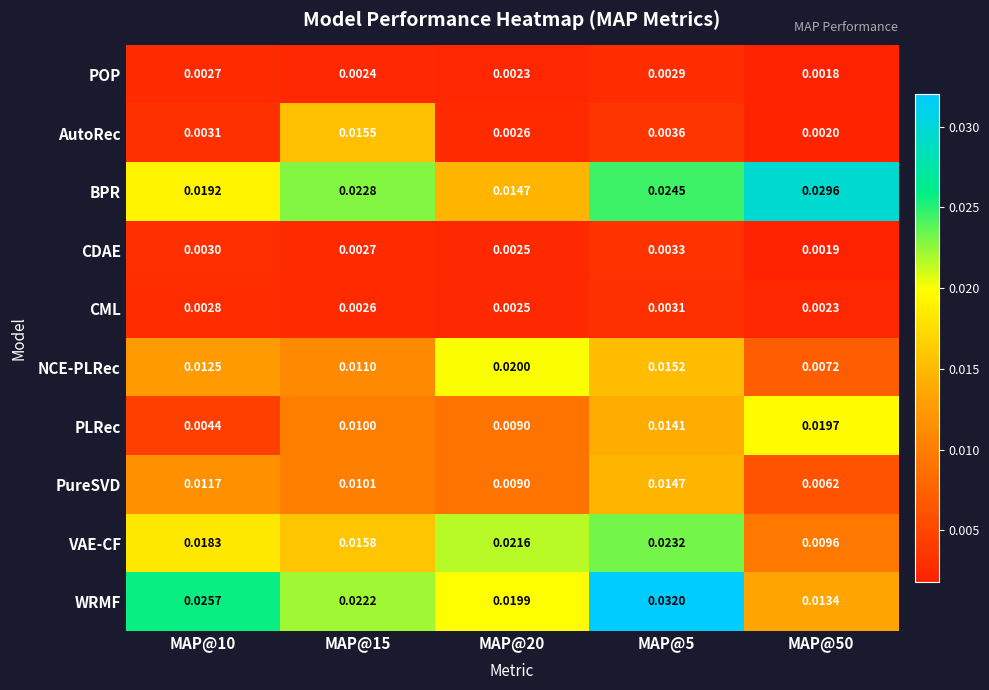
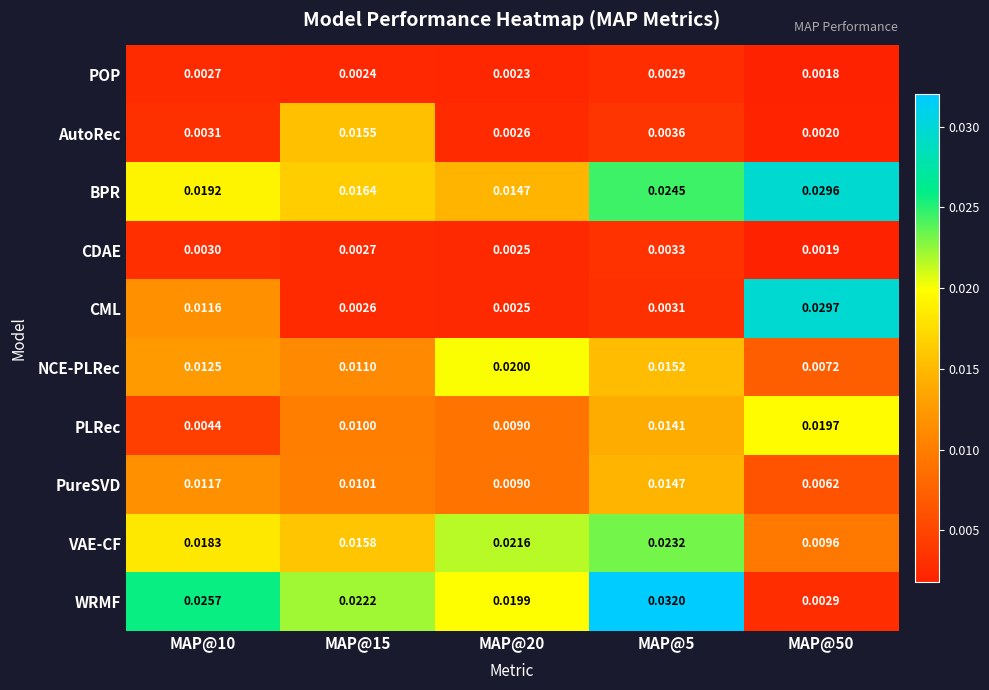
BPR, MAP@15: 0.0228 -> 0.0164
CML, MAP@10: 0.0028 -> 0.0116
CML, MAP@50: 0.0023 -> 0.0297
WRMF, MAP@50: 0.0134 -> 0.0029
